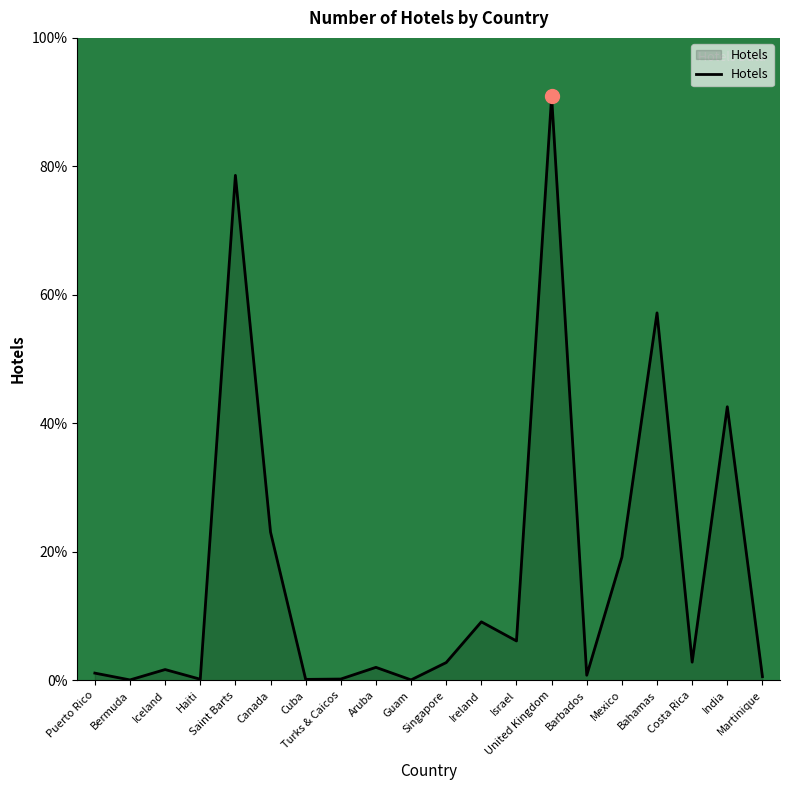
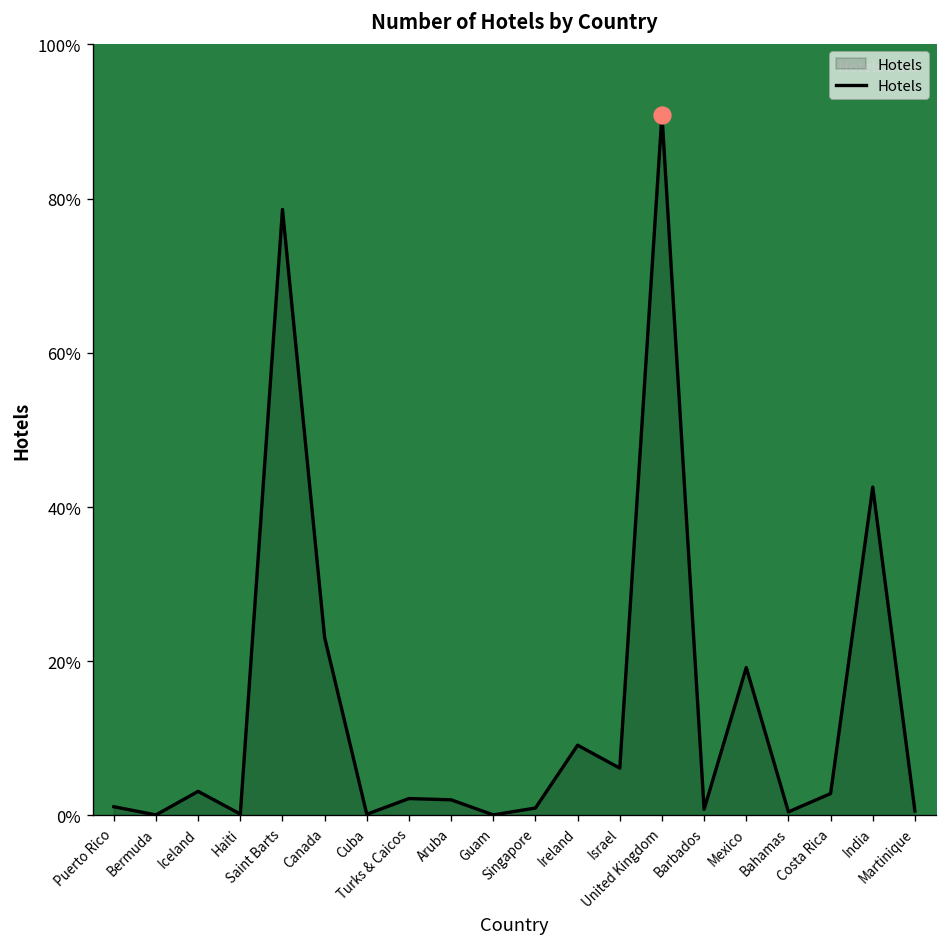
Hotels, Iceland: 2% -> 3%
Hotels, Turks & Caicos: 0% -> 2%
Hotels, Singapore: 3% -> 1%
Hotels, Bahamas: 57% -> 0%
